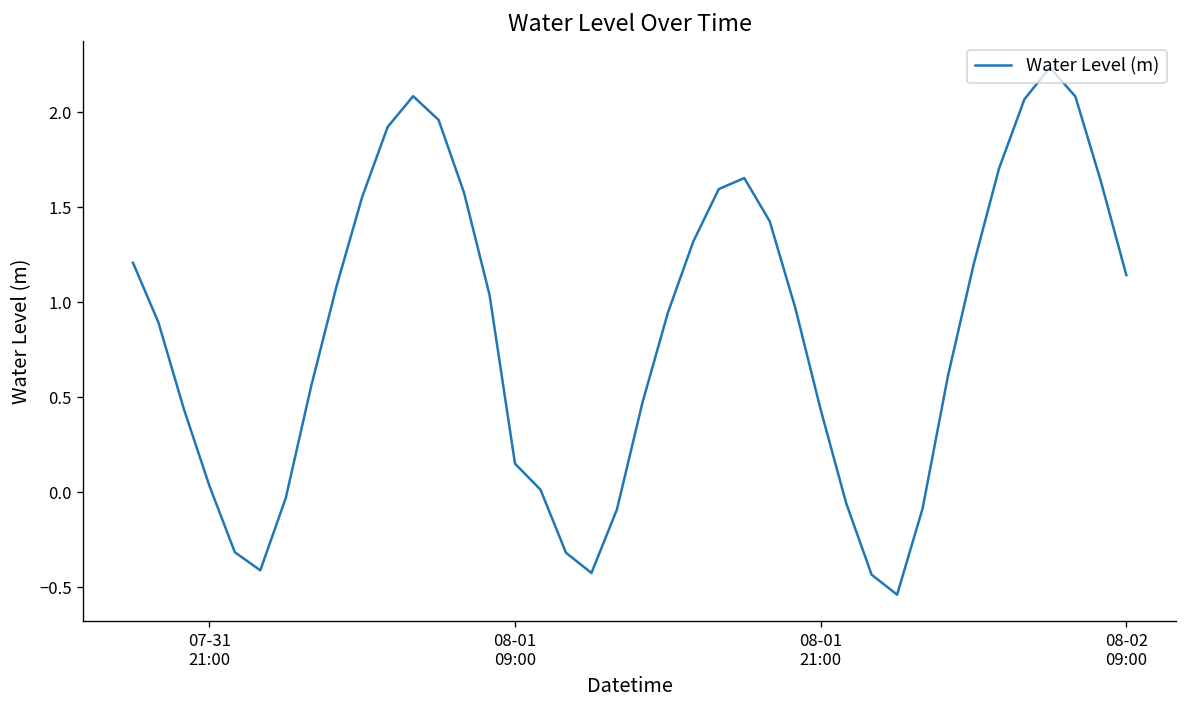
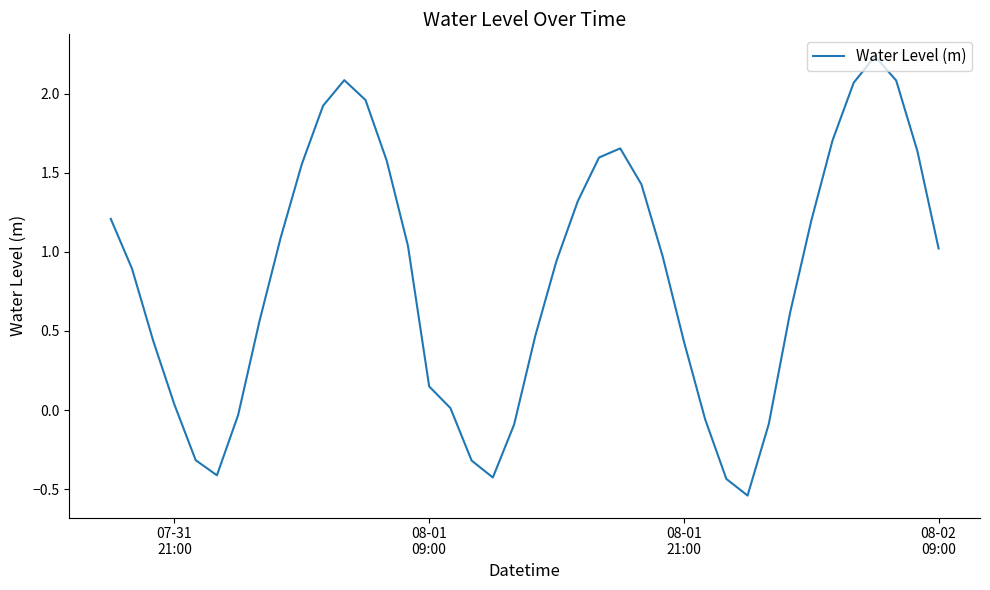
08-02 09:00: 1.14 -> 1.02
